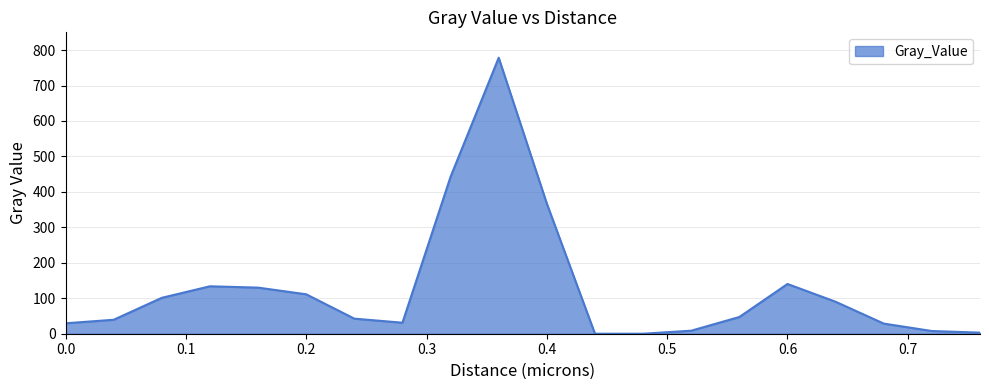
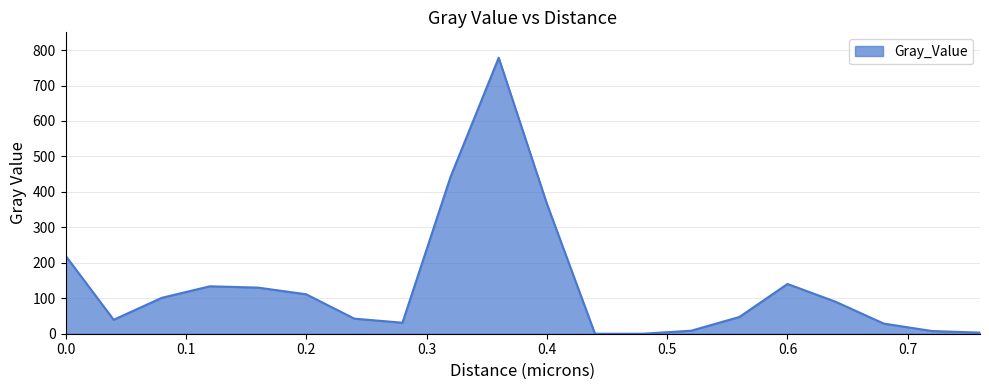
0.0: 30 -> 220
